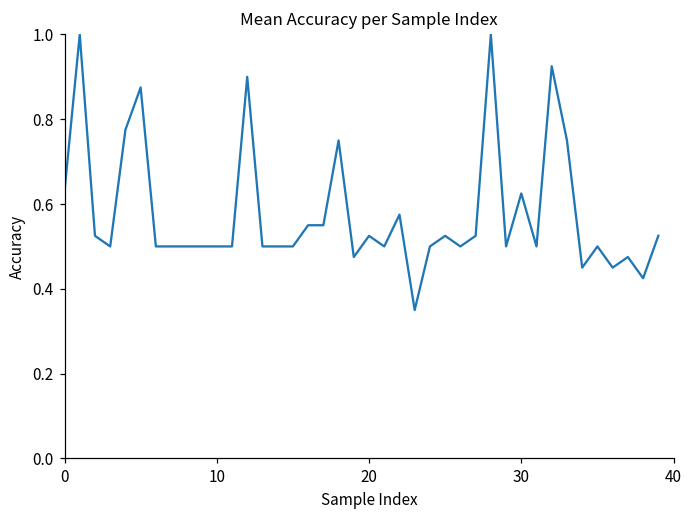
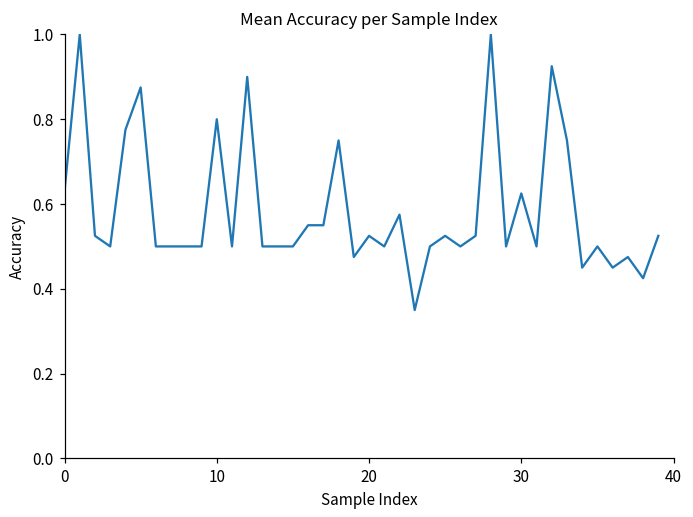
10: 0.5 -> 0.8
